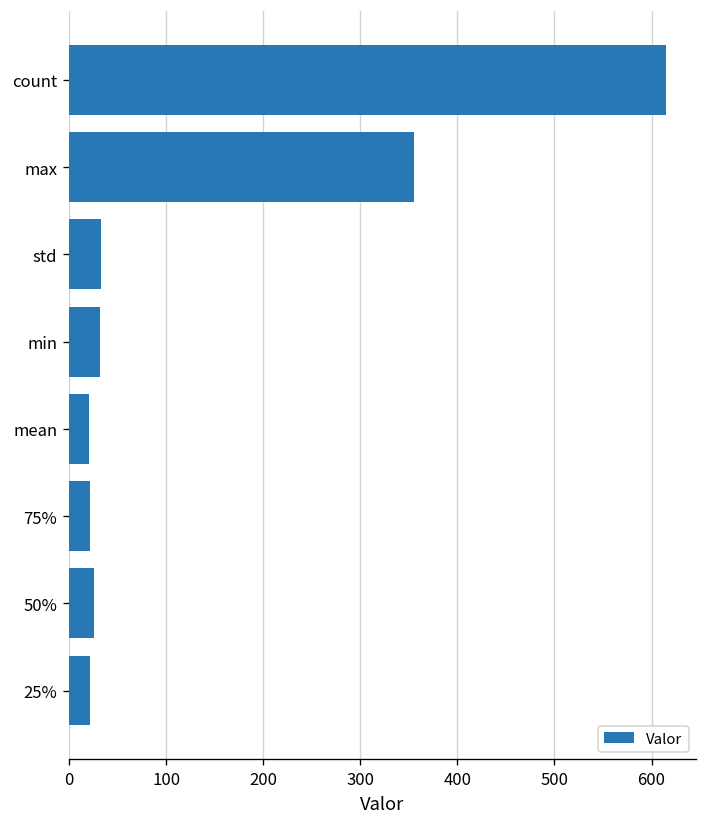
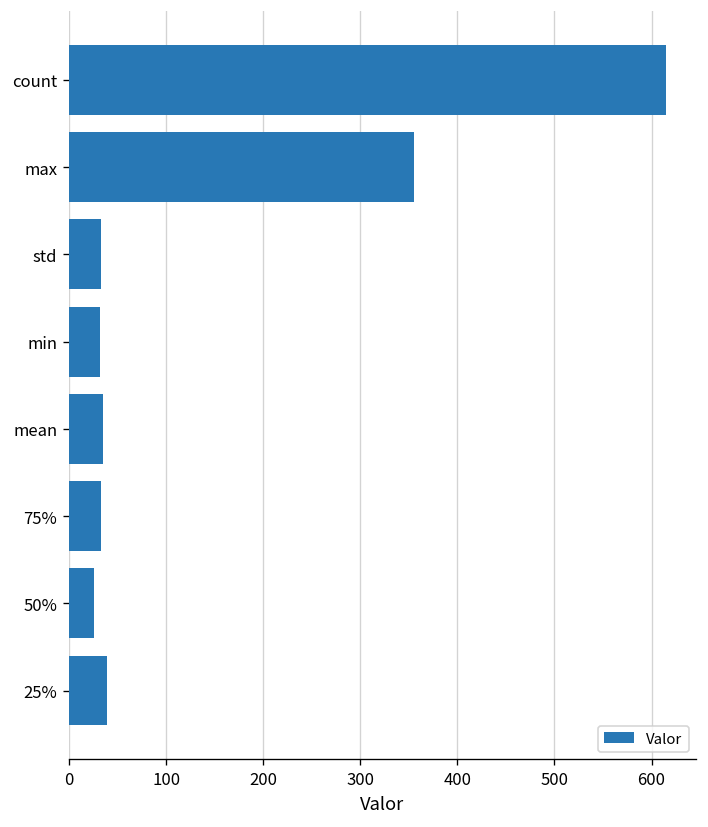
mean: 20 -> 30
75%: 20 -> 30
25%: 20 -> 40
